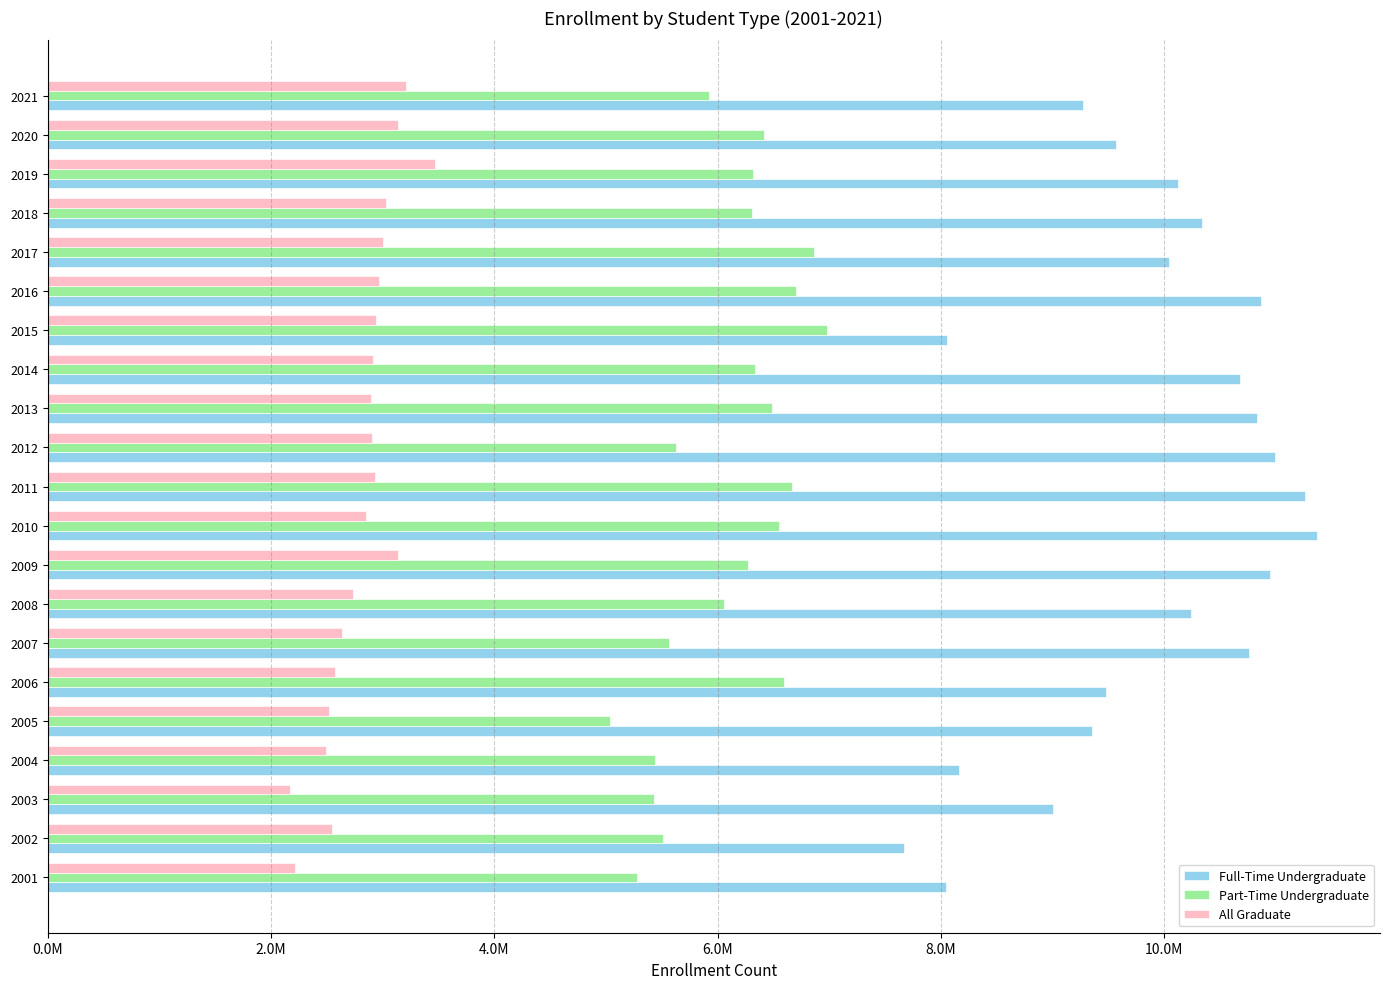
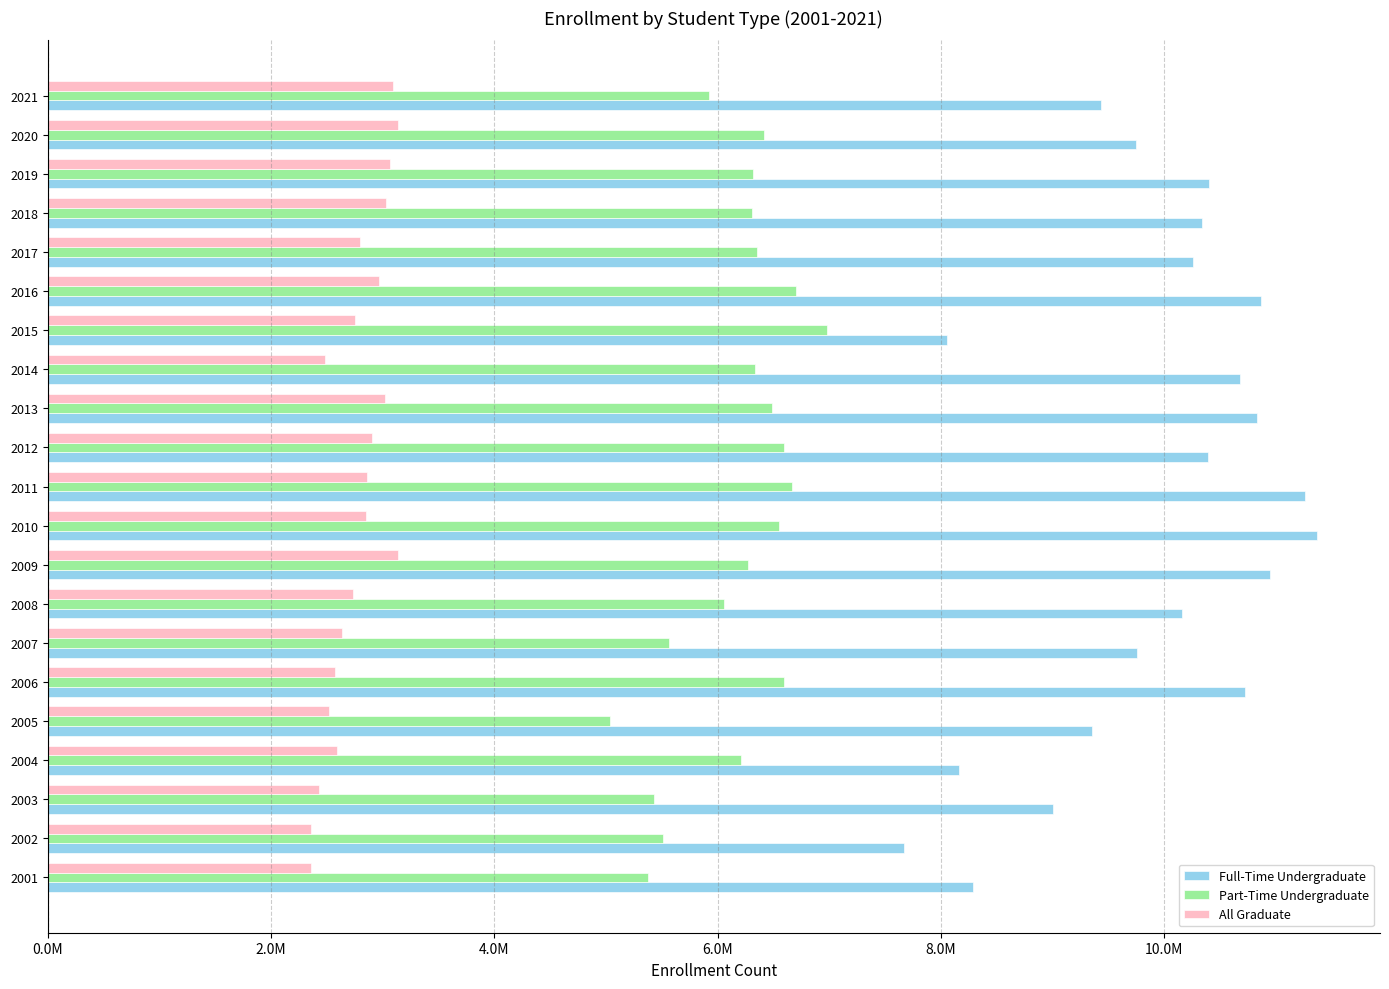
All Graduate, 2021: 3200000 -> 3090000
Full-Time Undergraduate, 2021: 9270000 -> 9430000
Full-Time Undergraduate, 2020: 9570000 -> 9750000
All Graduate, 2019: 3470000 -> 3070000
Full-Time Undergraduate, 2019: 10120000 -> 10400000
All Graduate, 2017: 3000000 -> 2790000
Part-Time Undergraduate, 2017: 6860000 -> 6350000
Full-Time Undergraduate, 2017: 10040000 -> 10260000
All Graduate, 2015: 2940000 -> 2750000
All Graduate, 2014: 2910000 -> 2480000
All Graduate, 2013: 2900000 -> 3020000
Part-Time Undergraduate, 2012: 5630000 -> 6590000
Full-Time Undergraduate, 2012: 10990000 -> 10400000
All Graduate, 2011: 2930000 -> 2860000
Full-Time Undergraduate, 2008: 10240000 -> 10160000
Full-Time Undergraduate, 2007: 10760000 -> 9760000
Full-Time Undergraduate, 2006: 9480000 -> 10720000
All Graduate, 2004: 2490000 -> 2590000
Part-Time Undergraduate, 2004: 5440000 -> 6210000
All Graduate, 2003: 2170000 -> 2430000
All Graduate, 2002: 2550000 -> 2350000
All Graduate, 2001: 2210000 -> 2360000
Part-Time Undergraduate, 2001: 5280000 -> 5380000
Full-Time Undergraduate, 2001: 8040000 -> 8290000
